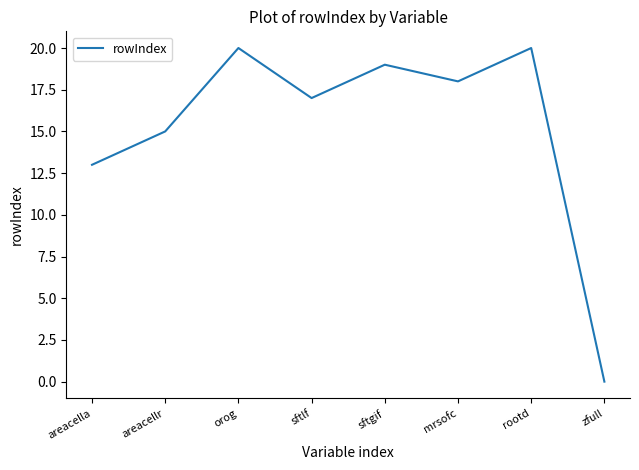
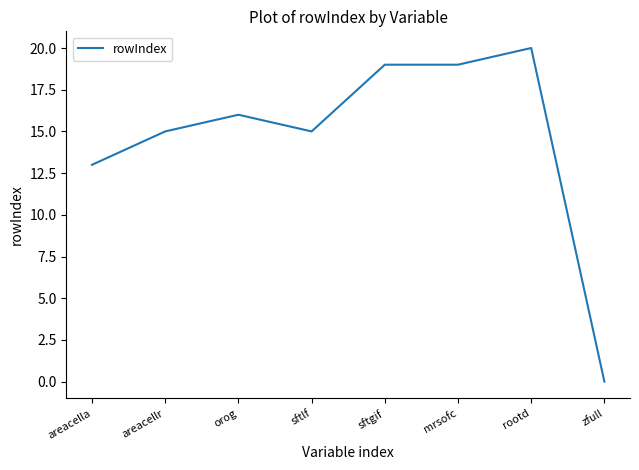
orog: 20 -> 16
sftlf: 17 -> 15
mrsofc: 18 -> 19
